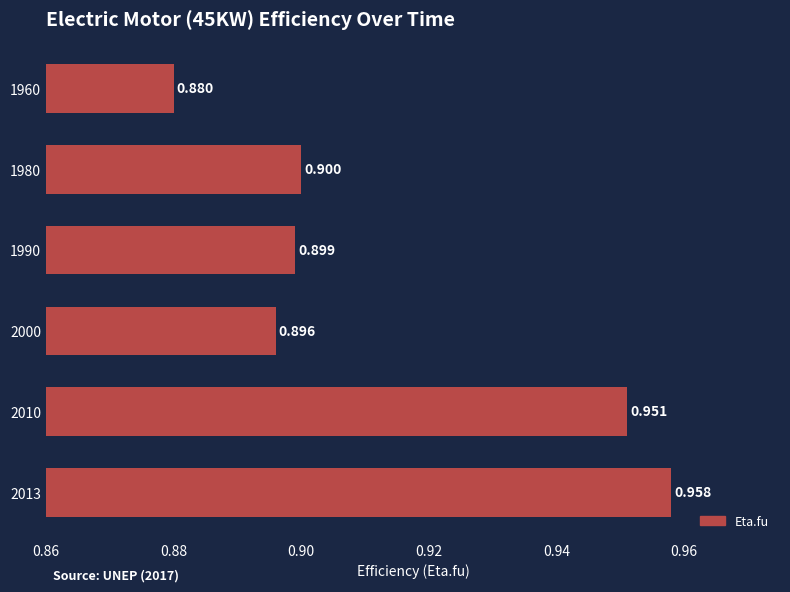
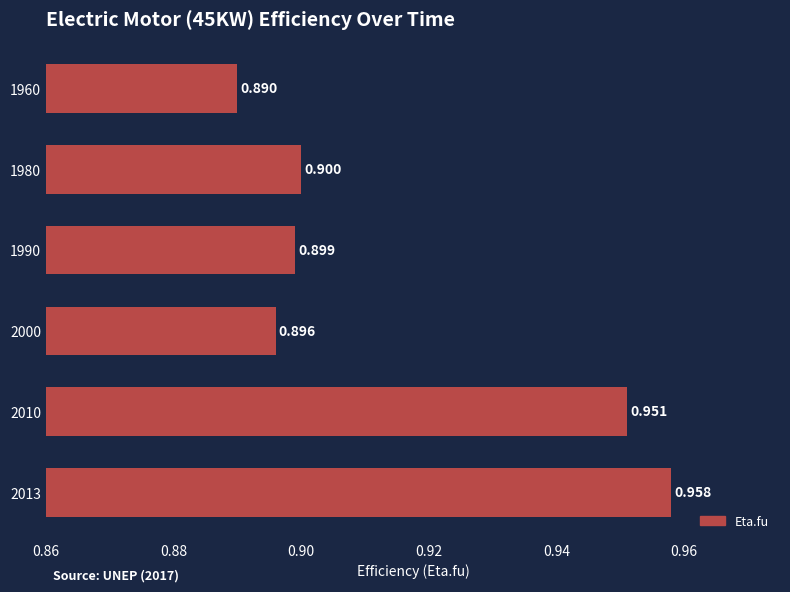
1960: 0.880 -> 0.890
